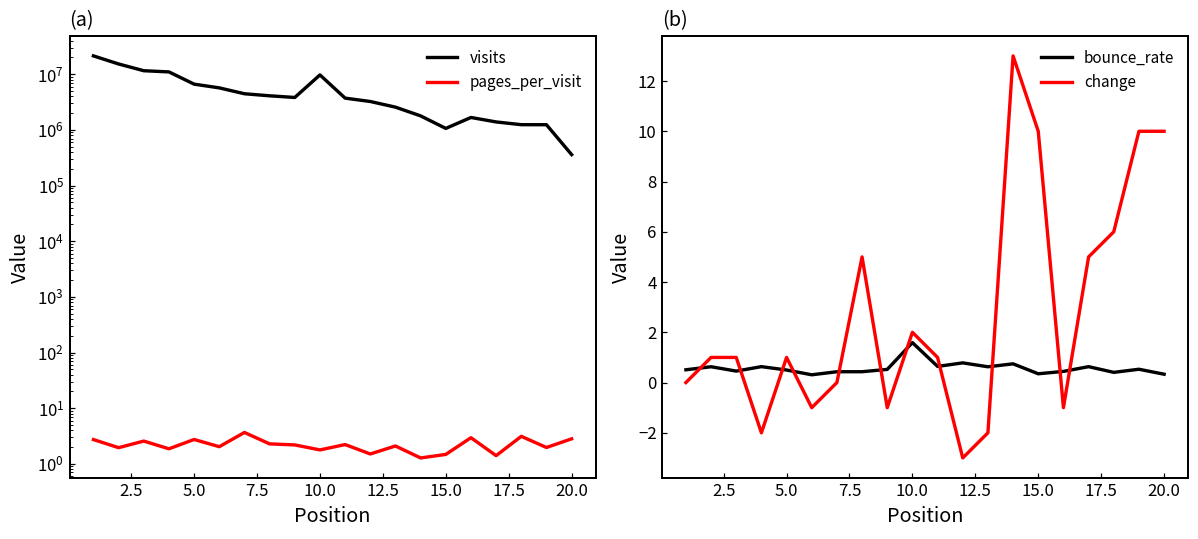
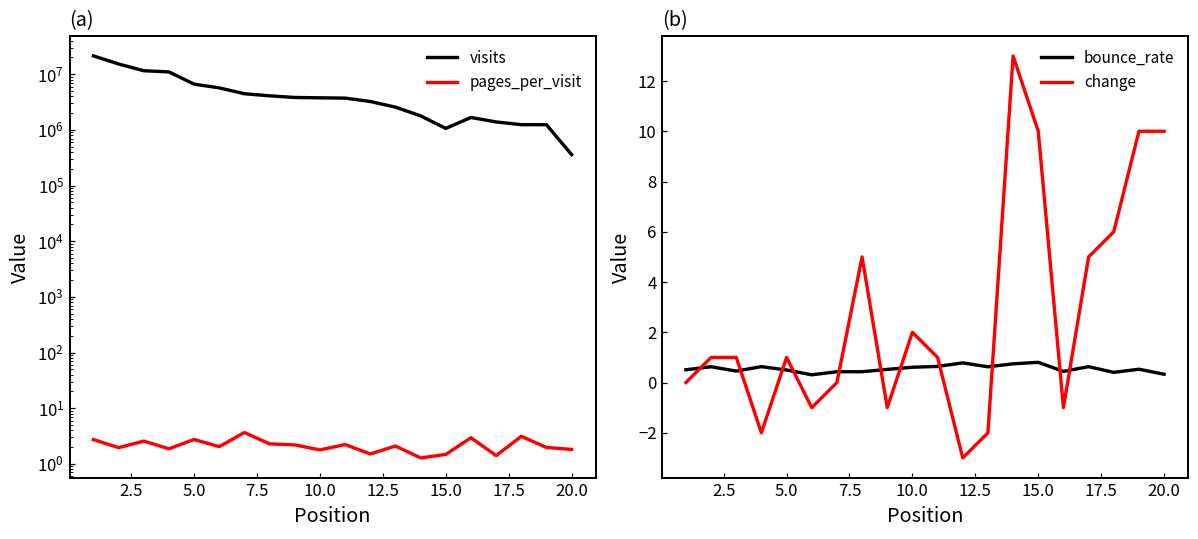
(a), visits, 10.0: 10000000 -> 4000000
(a), pages_per_visit, 20.0: 3 -> 1.8
(b), bounce_rate, 10.0: 1.6 -> 0.6
(b), bounce_rate, 15.0: 0.3 -> 0.8
